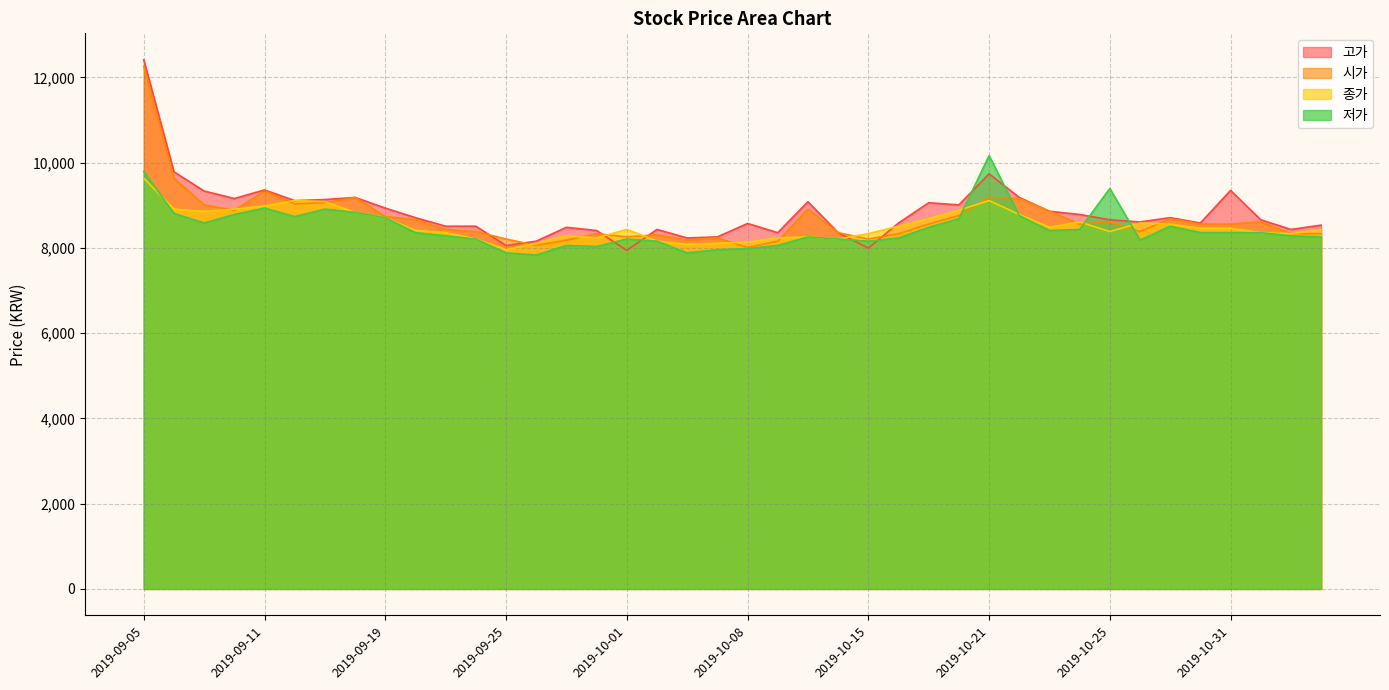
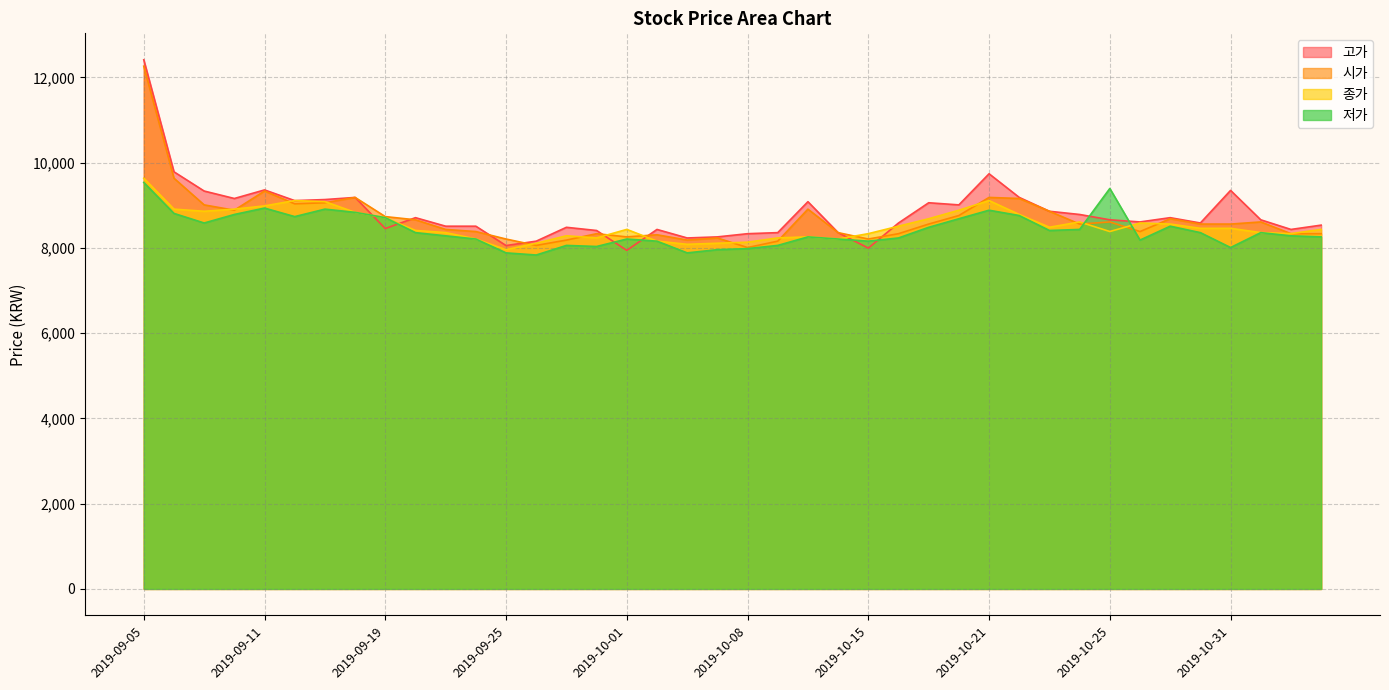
저가, 2019-09-05: 9,800 -> 9,500
고가, 2019-09-19: 8,900 -> 8,500
고가, 2019-10-08: 8,600 -> 8,300
저가, 2019-10-21: 10,200 -> 8,900
저가, 2019-10-31: 8,400 -> 8,000
